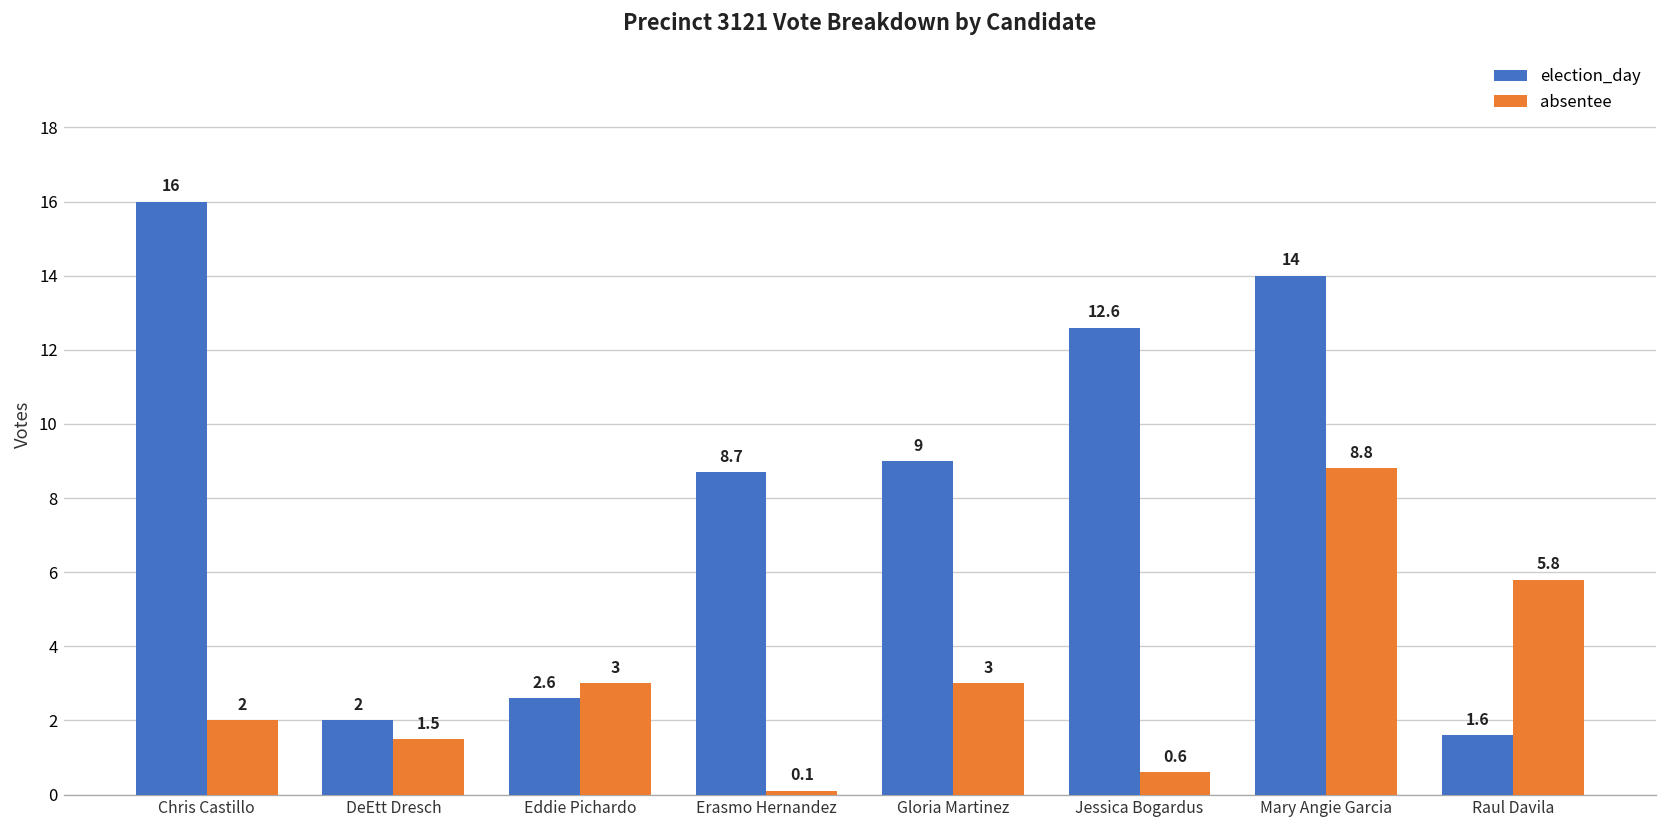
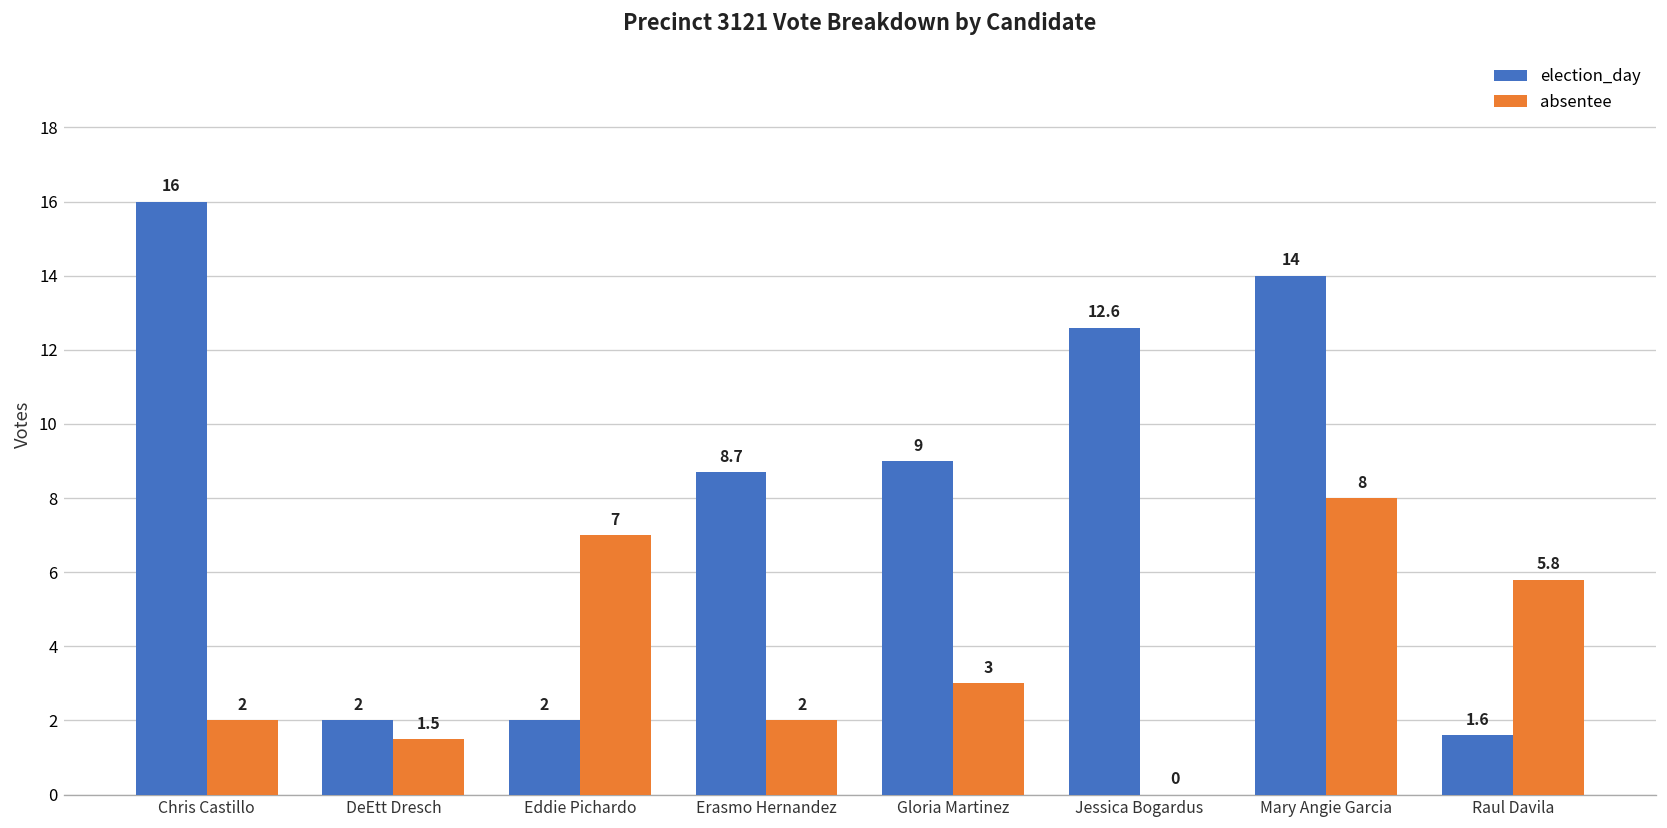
election_day, Eddie Pichardo: 2.6 -> 2
absentee, Eddie Pichardo: 3 -> 7
absentee, Erasmo Hernandez: 0.1 -> 2
absentee, Jessica Bogardus: 0.6 -> 0
absentee, Mary Angie Garcia: 8.8 -> 8
